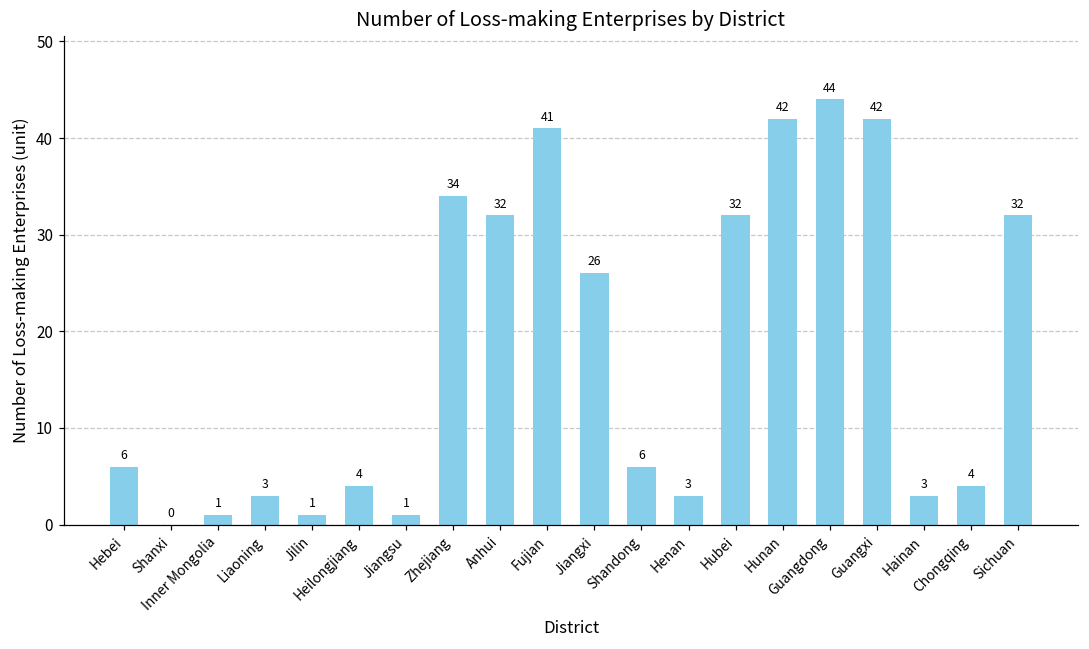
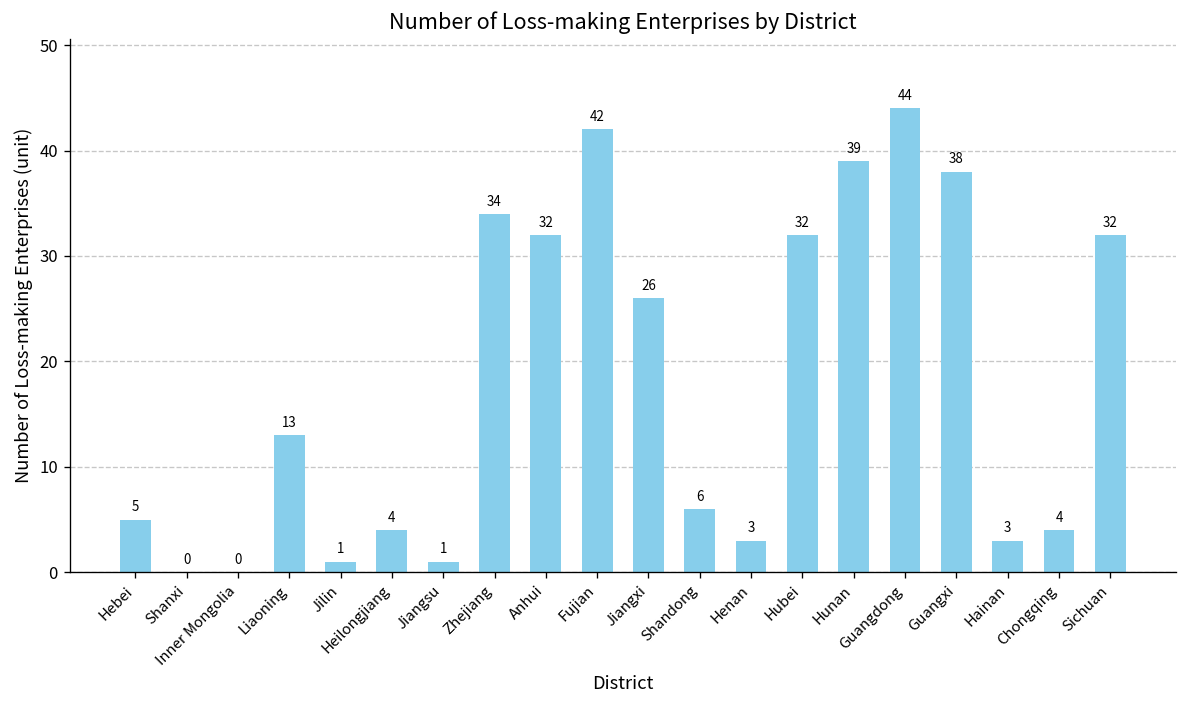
Hebei: 6 -> 5
Inner Mongolia: 1 -> 0
Liaoning: 3 -> 13
Fujian: 41 -> 42
Hunan: 42 -> 39
Guangxi: 42 -> 38
